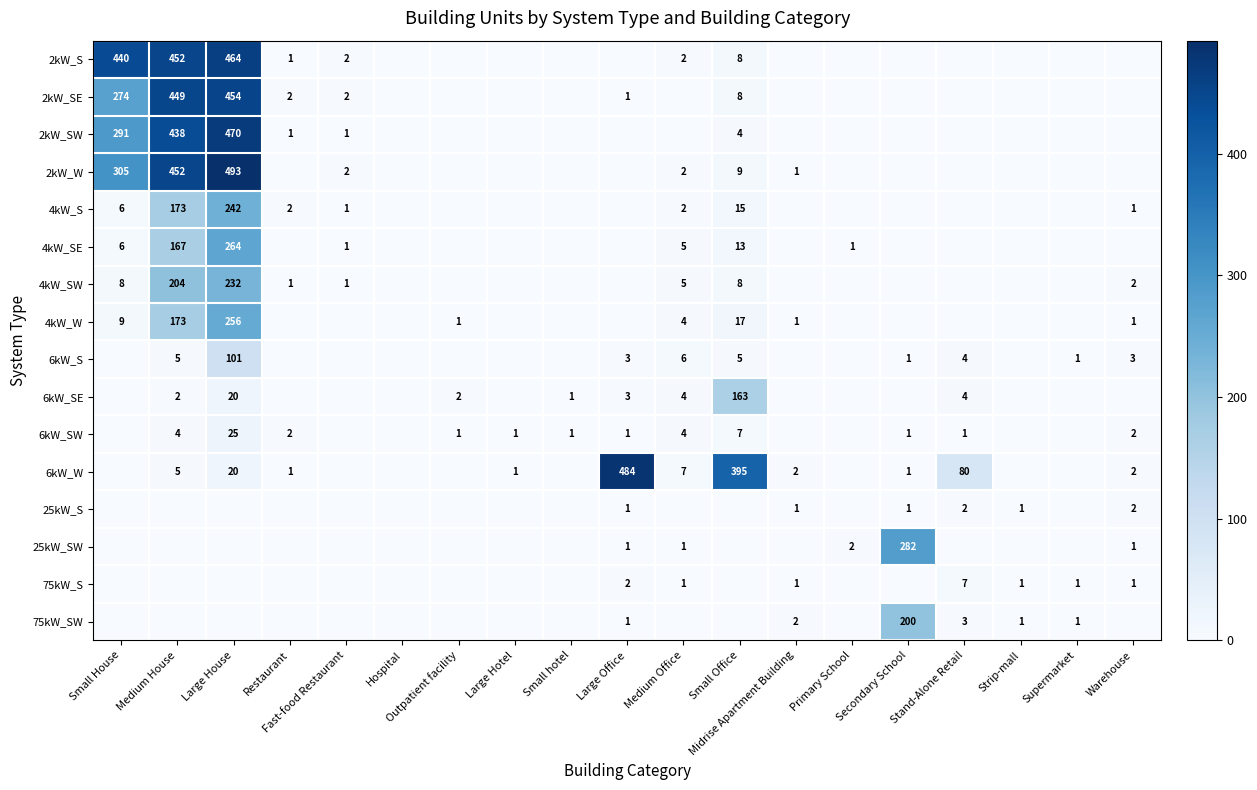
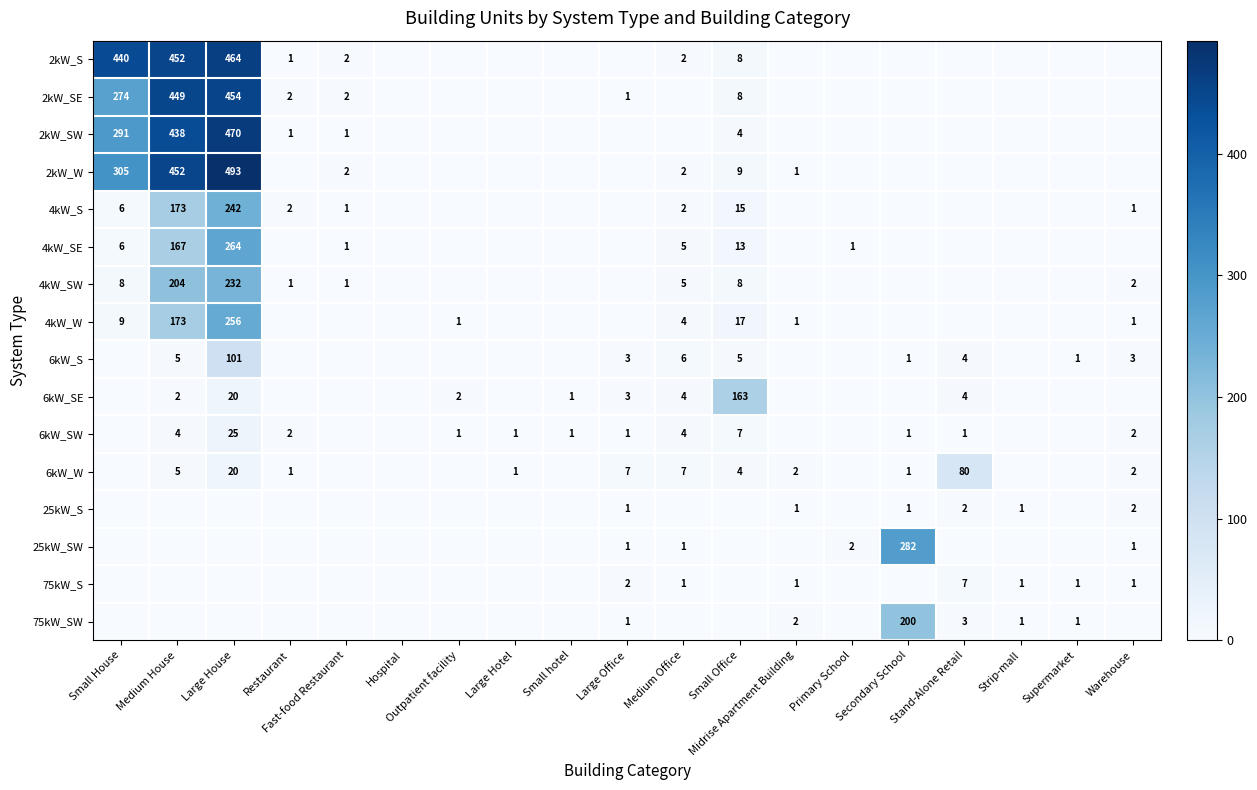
6kW_W, Large Office: 484 -> 7
6kW_W, Small Office: 395 -> 4
